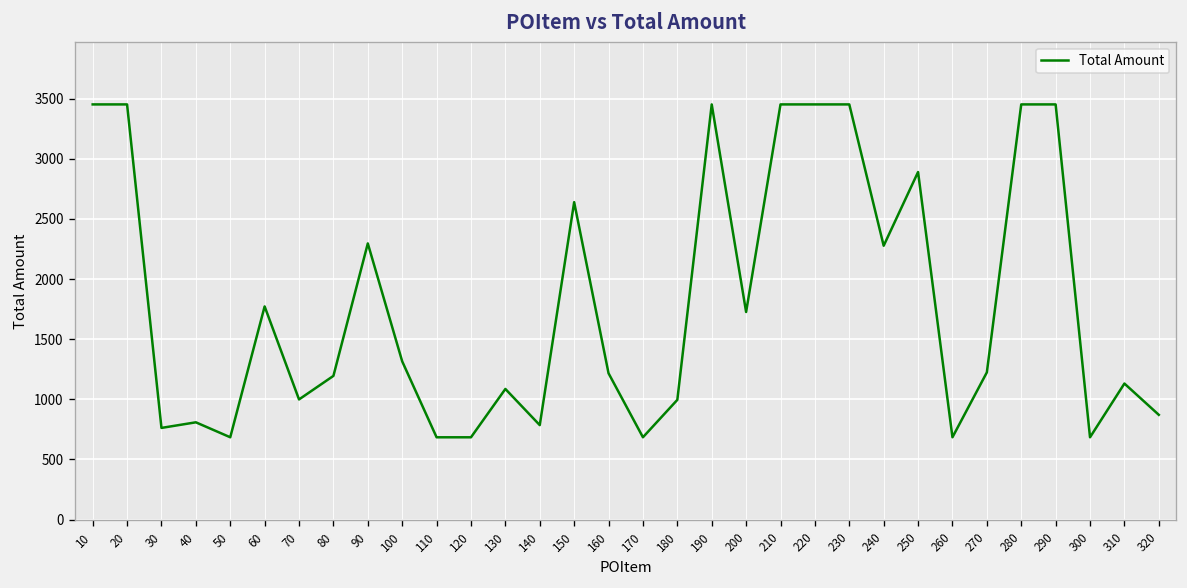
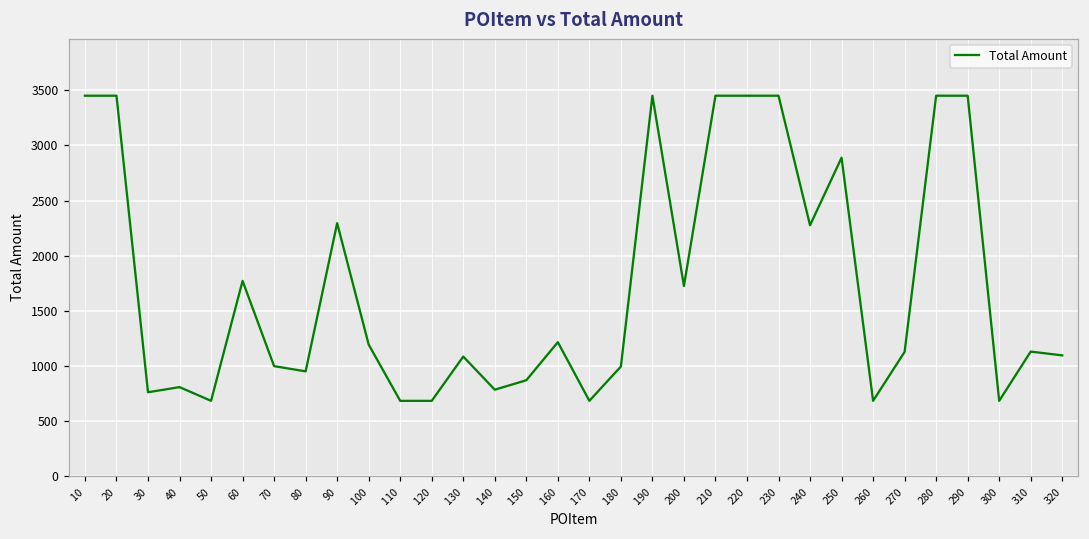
80: 1190 -> 950
100: 1320 -> 1190
150: 2640 -> 870
270: 1220 -> 1130
320: 870 -> 1100
